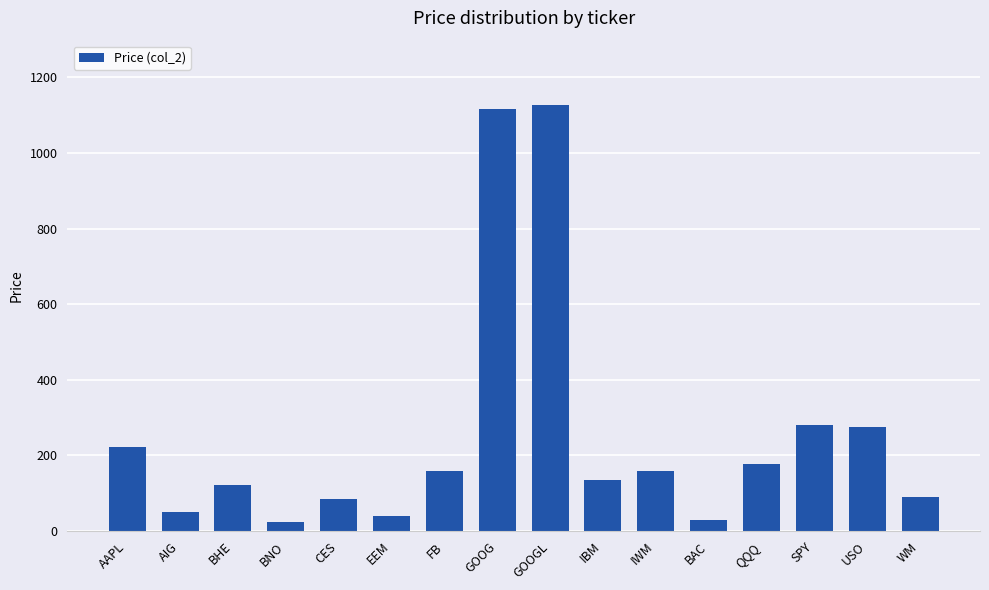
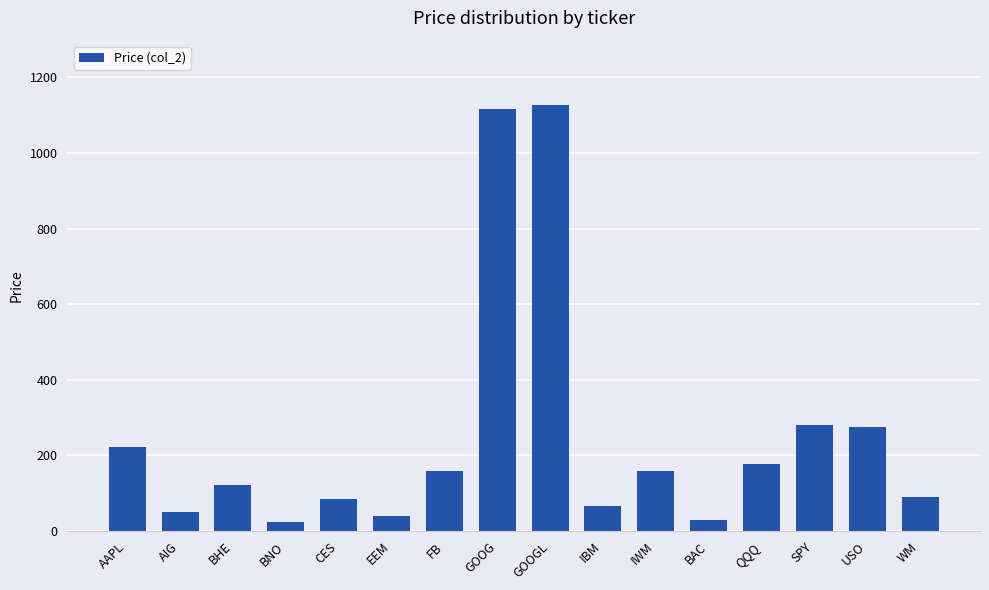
IBM: 130 -> 70
